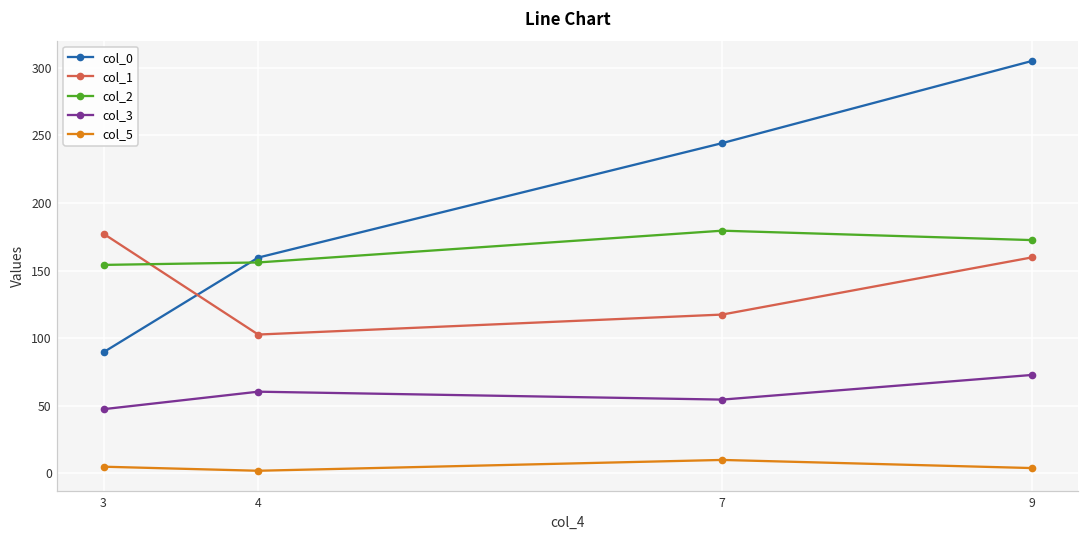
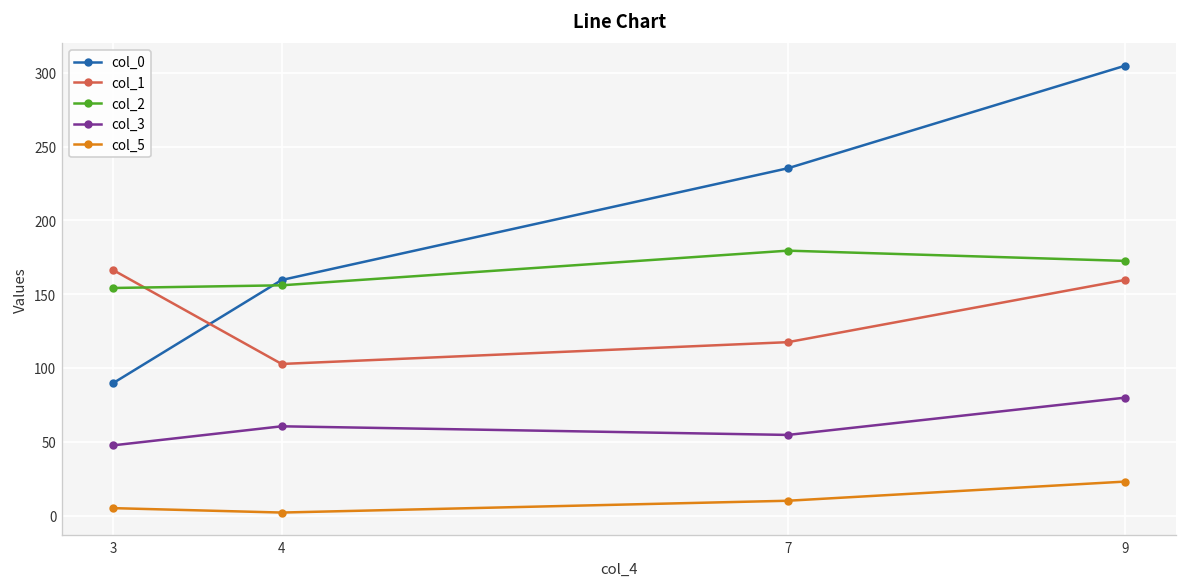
col_1, 3: 177 -> 166
col_0, 7: 244 -> 235
col_3, 9: 73 -> 80
col_5, 9: 4 -> 23
